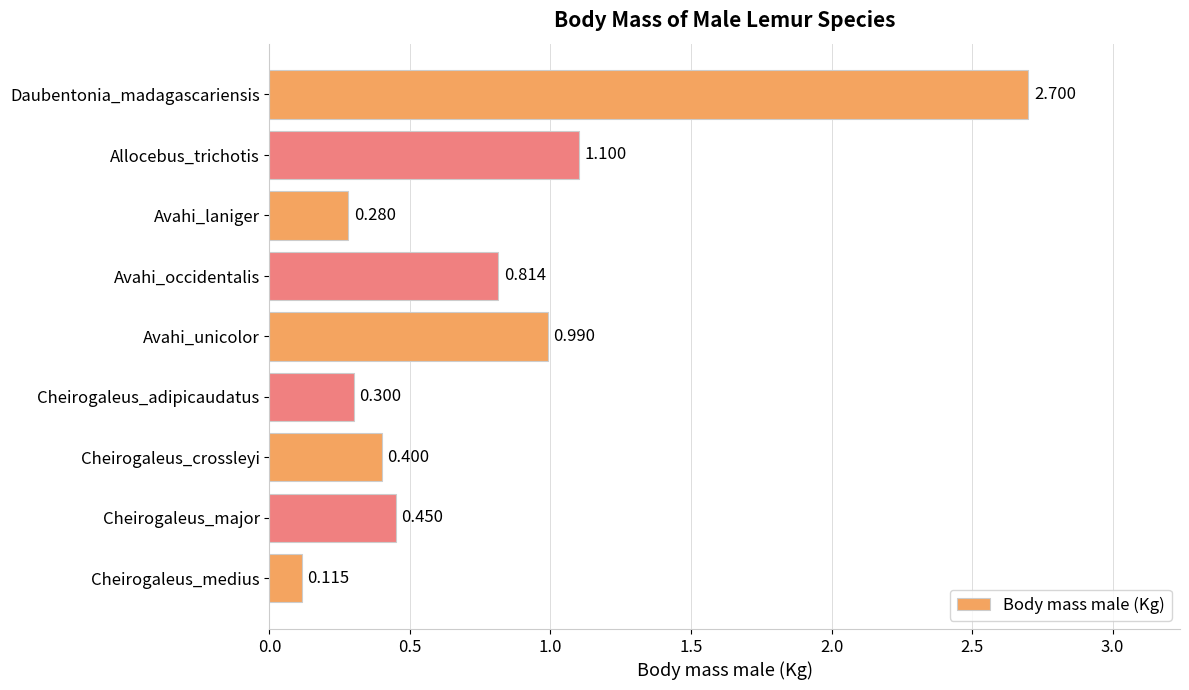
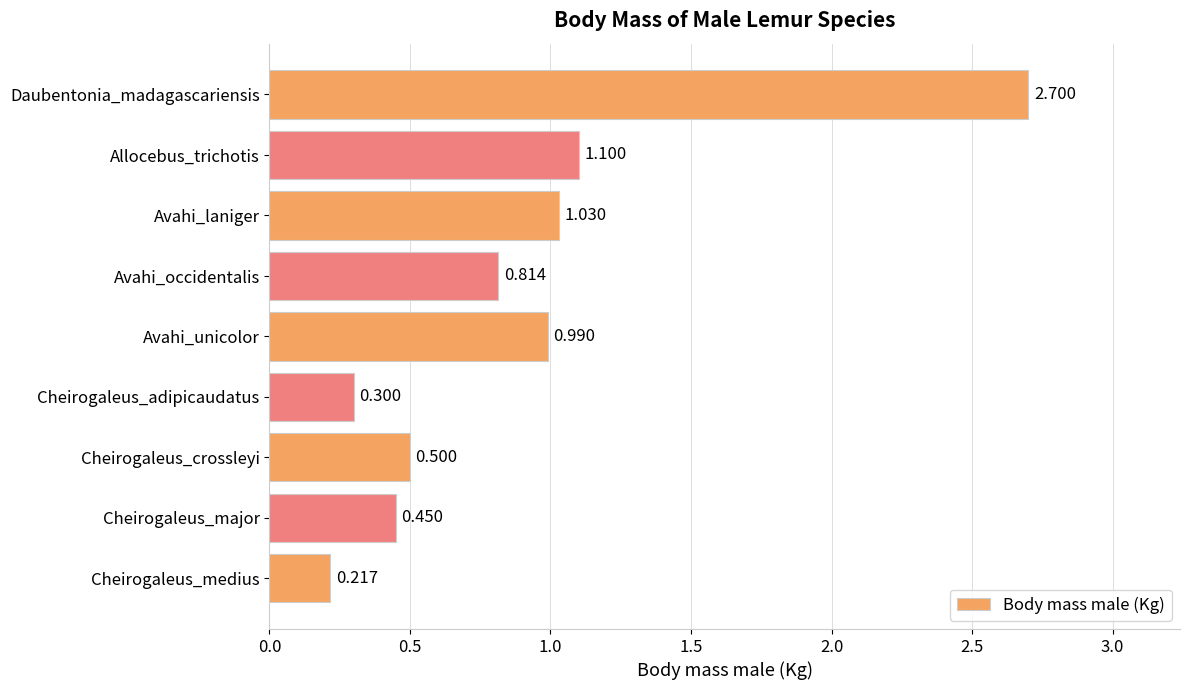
Avahi_laniger: 0.280 -> 1.030
Cheirogaleus_crossleyi: 0.400 -> 0.500
Cheirogaleus_medius: 0.115 -> 0.217
